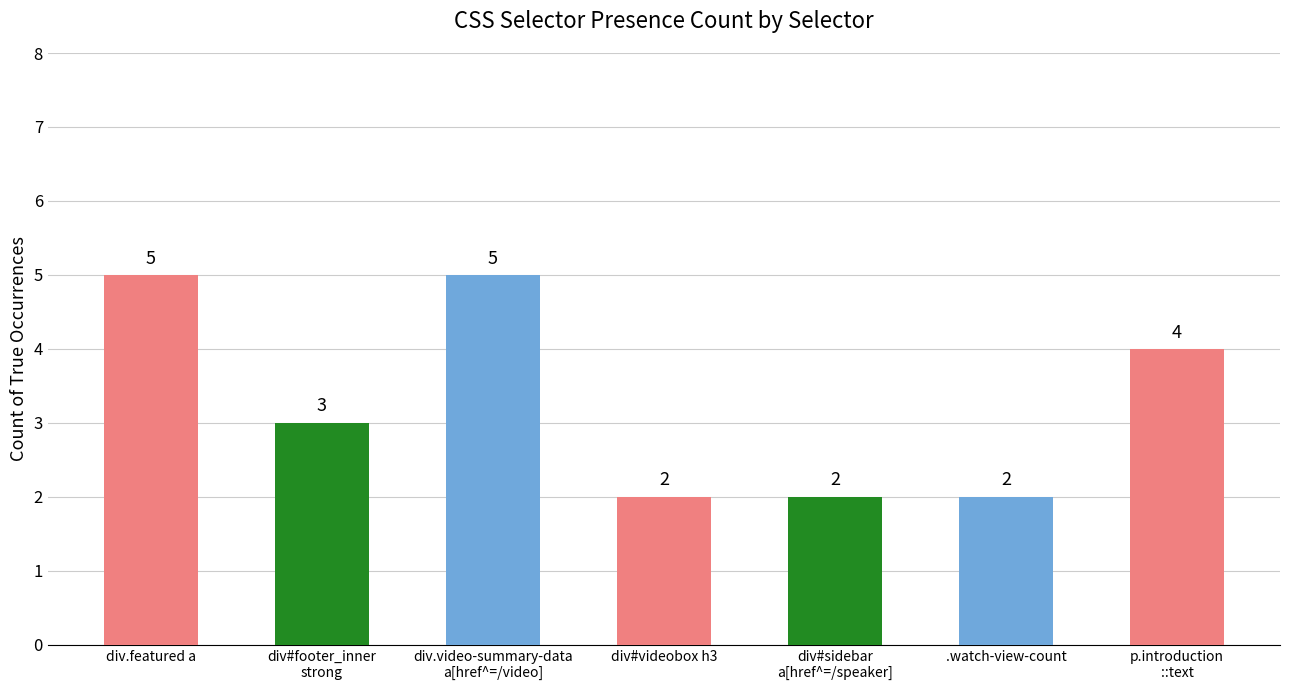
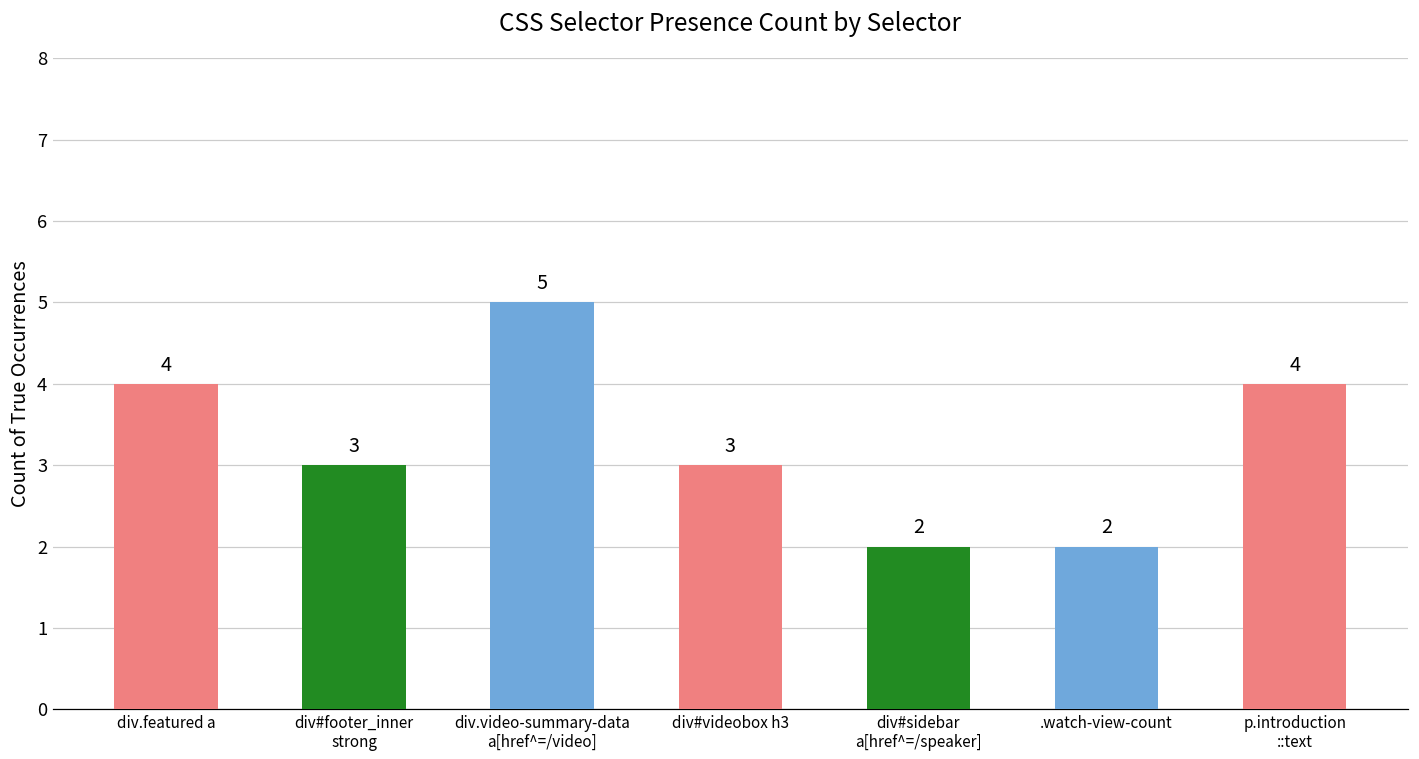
div.featured a: 5 -> 4
div#videobox h3: 2 -> 3
